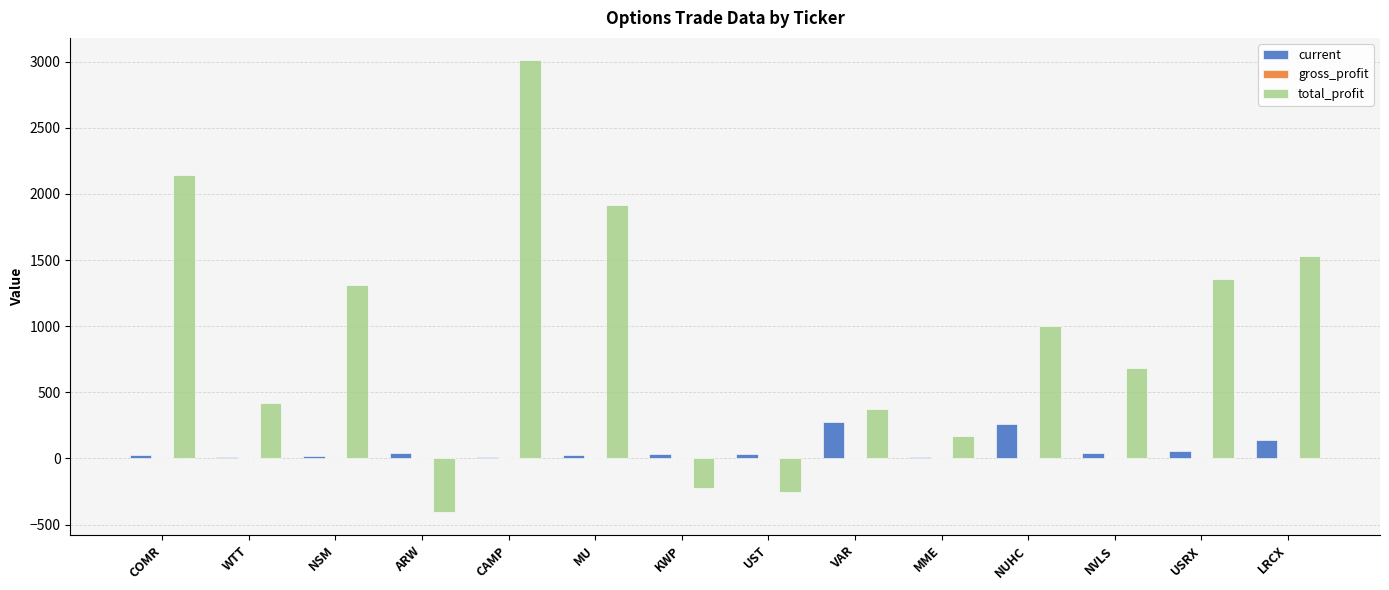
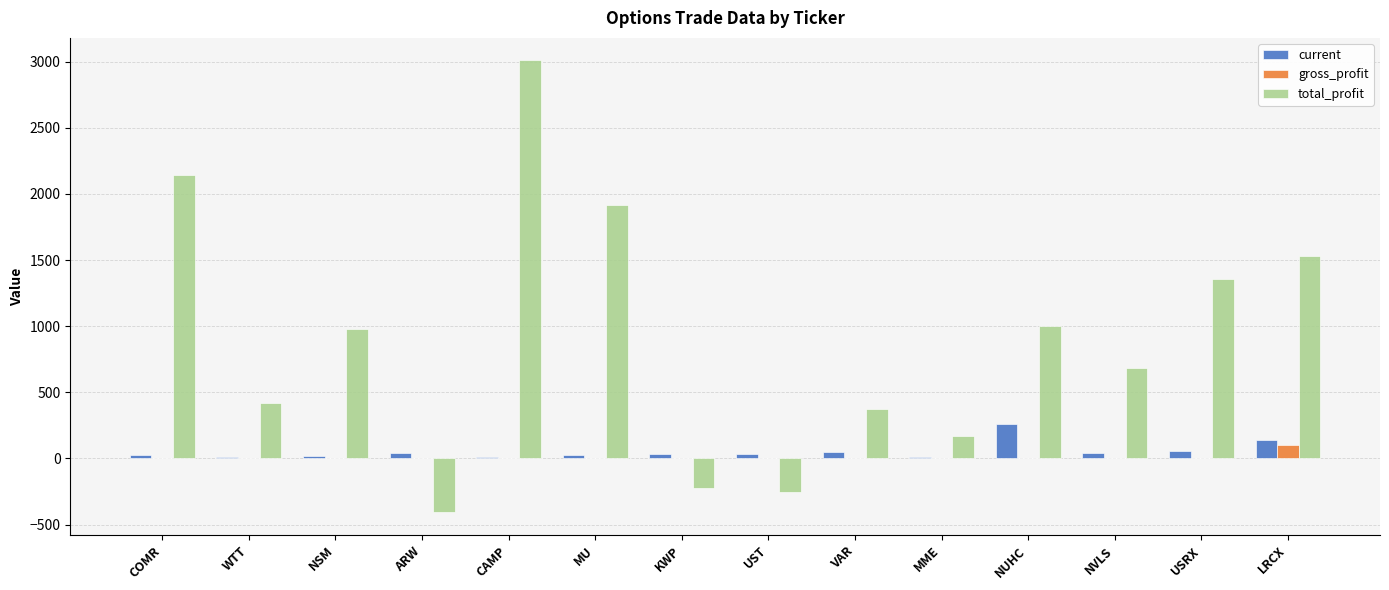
total_profit, NSM: 1310 -> 980
current, VAR: 270 -> 50
gross_profit, LRCX: 0 -> 100
